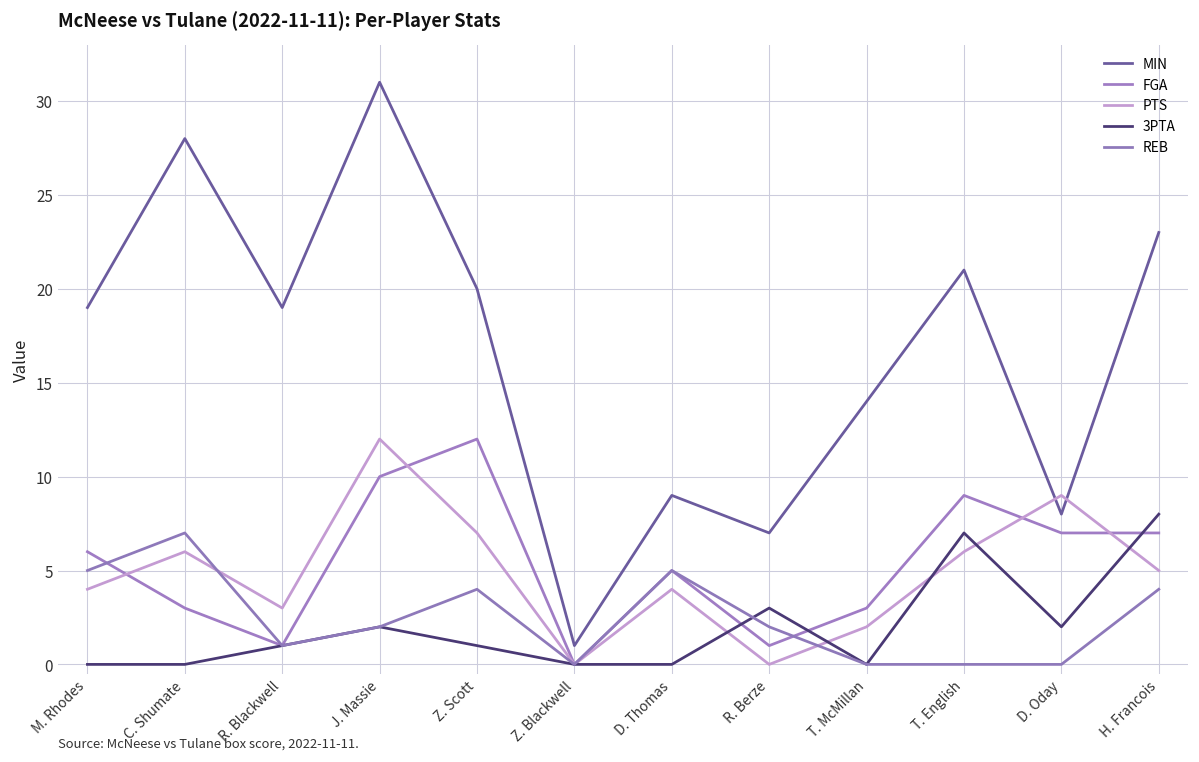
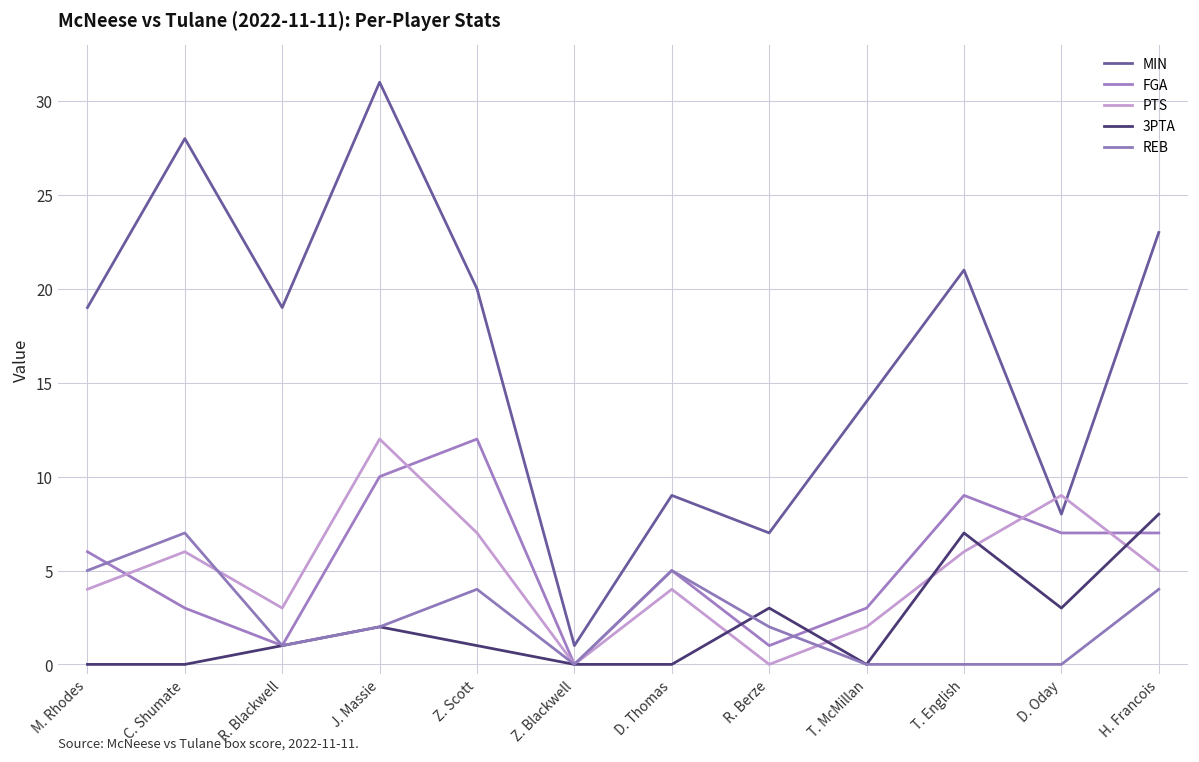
3PTA, D. Oday: 2 -> 3
